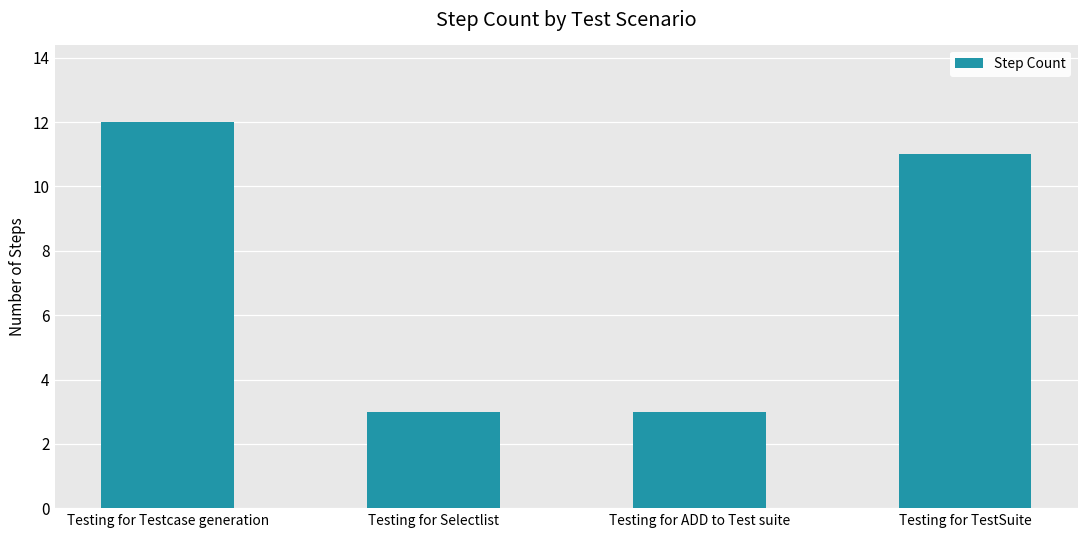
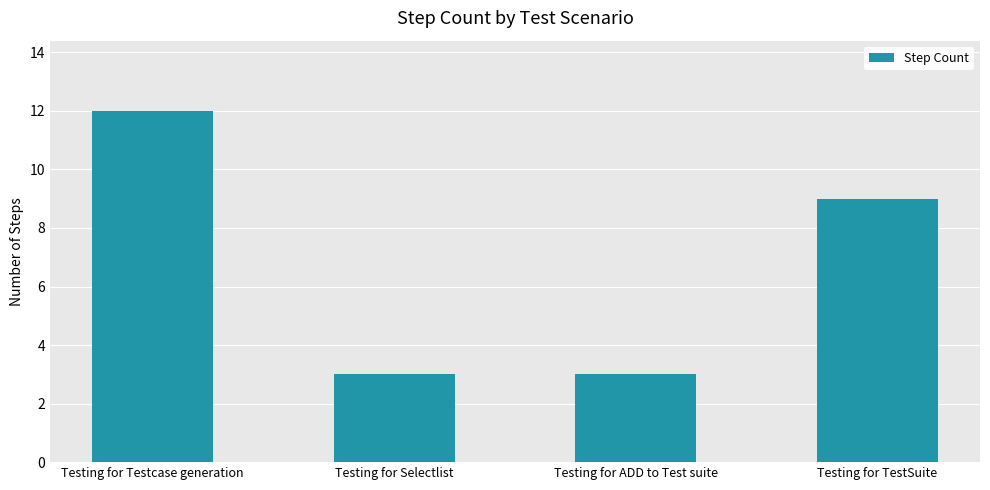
Testing for TestSuite: 11 -> 9
